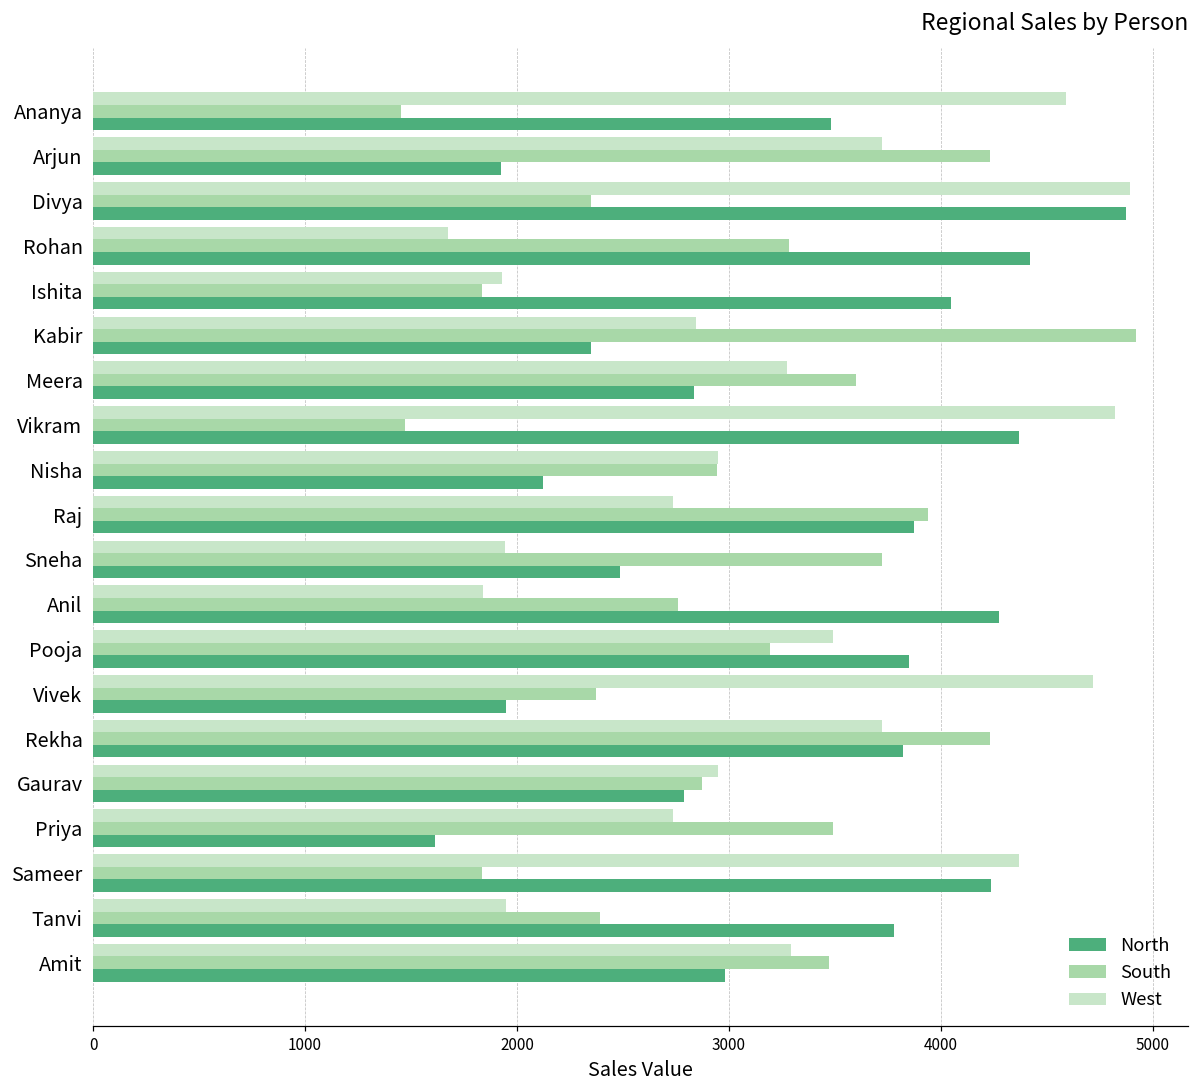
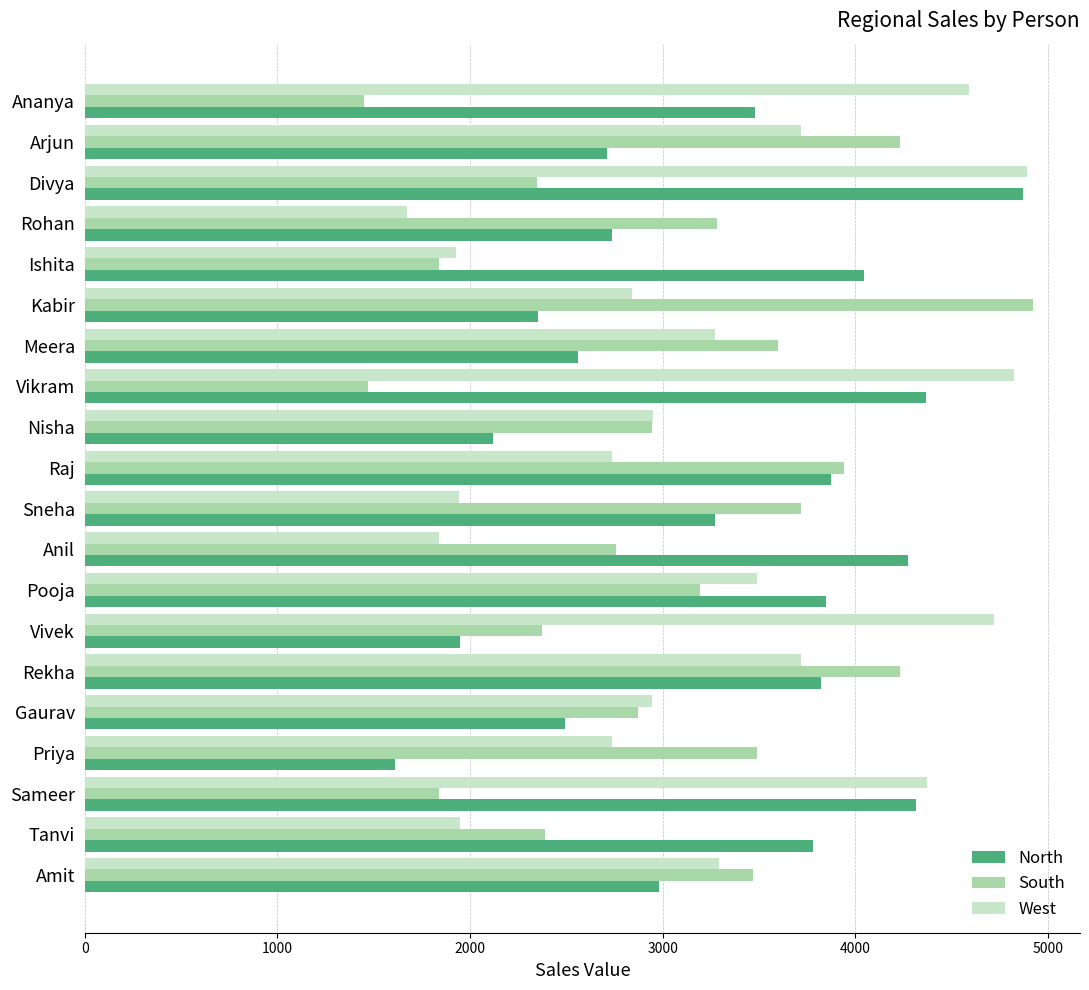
North, Arjun: 1920 -> 2710
North, Rohan: 4420 -> 2740
North, Meera: 2830 -> 2560
North, Sneha: 2490 -> 3270
North, Gaurav: 2790 -> 2490
North, Sameer: 4240 -> 4320
